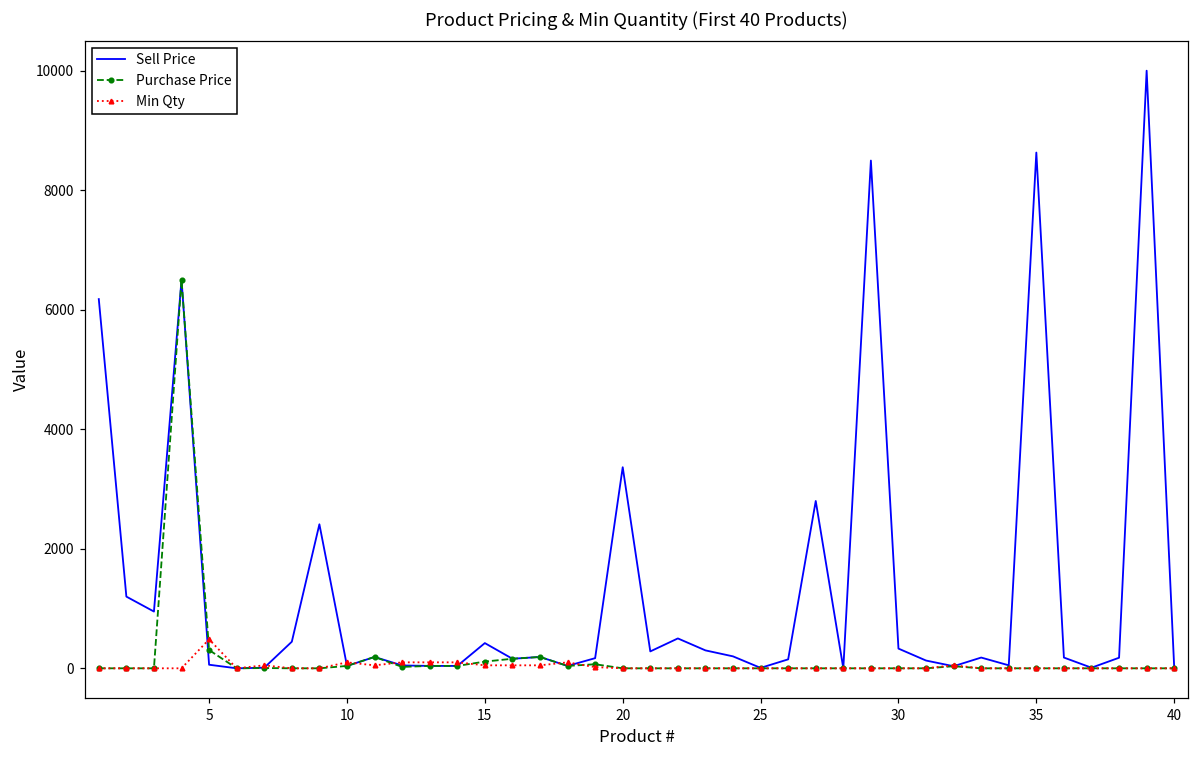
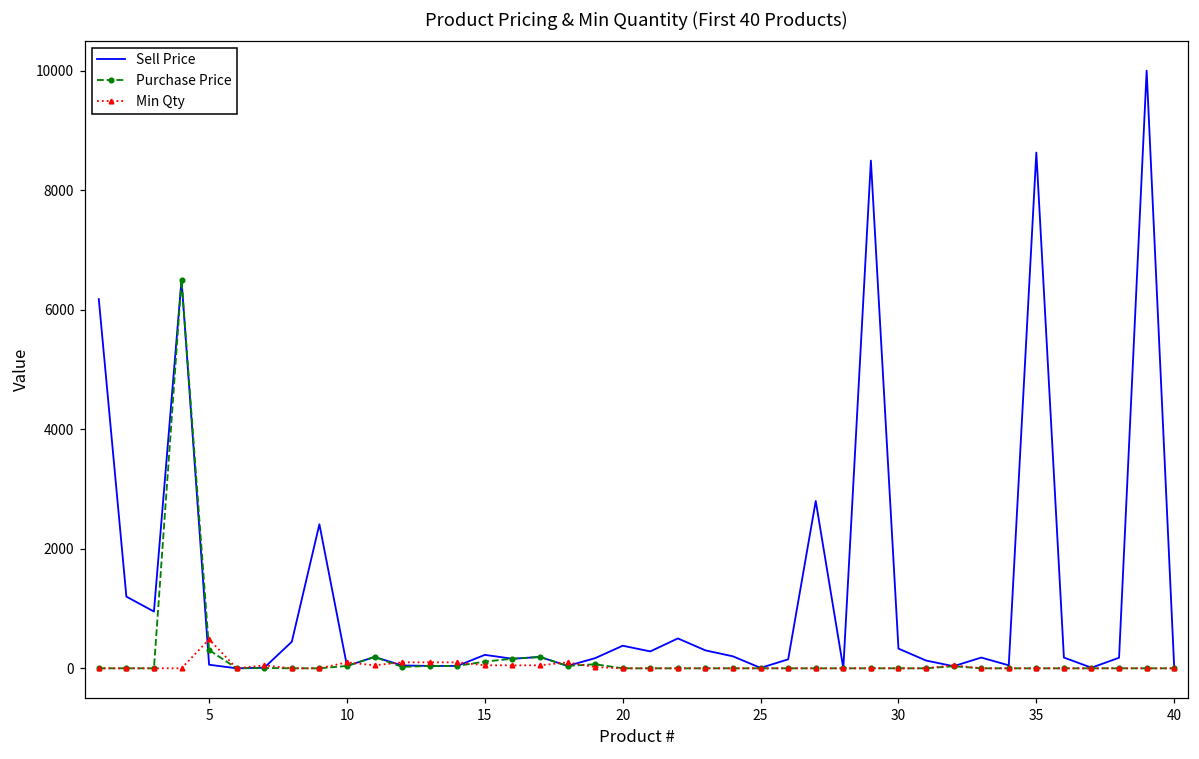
Sell Price, 15: 400 -> 200
Sell Price, 20: 3400 -> 400
